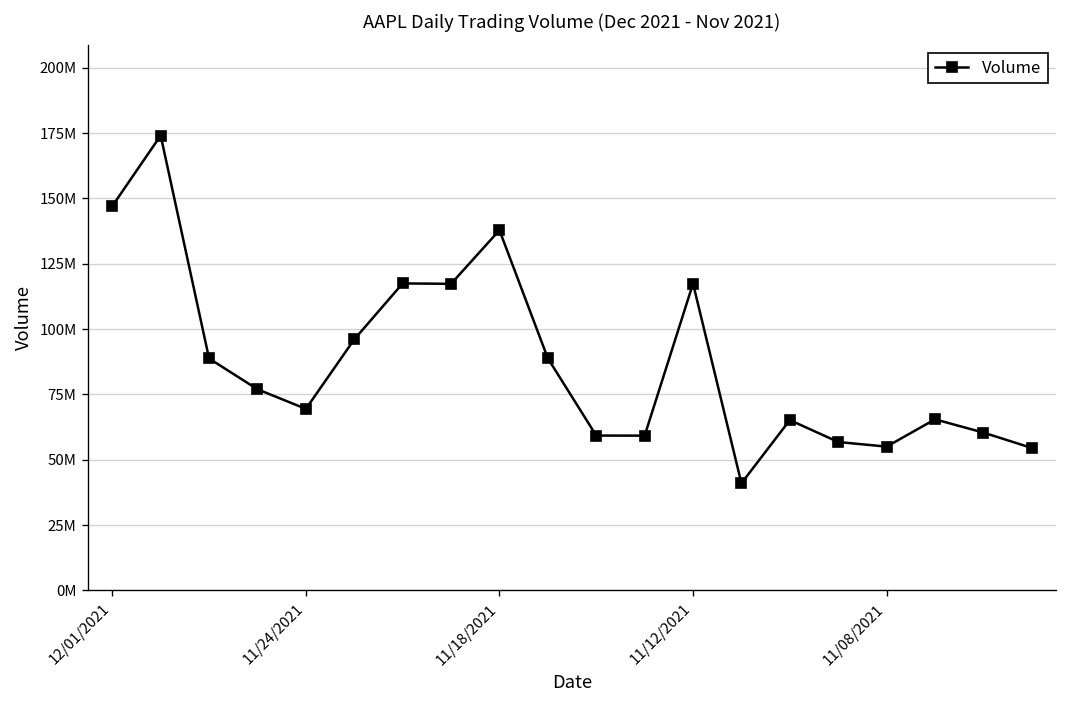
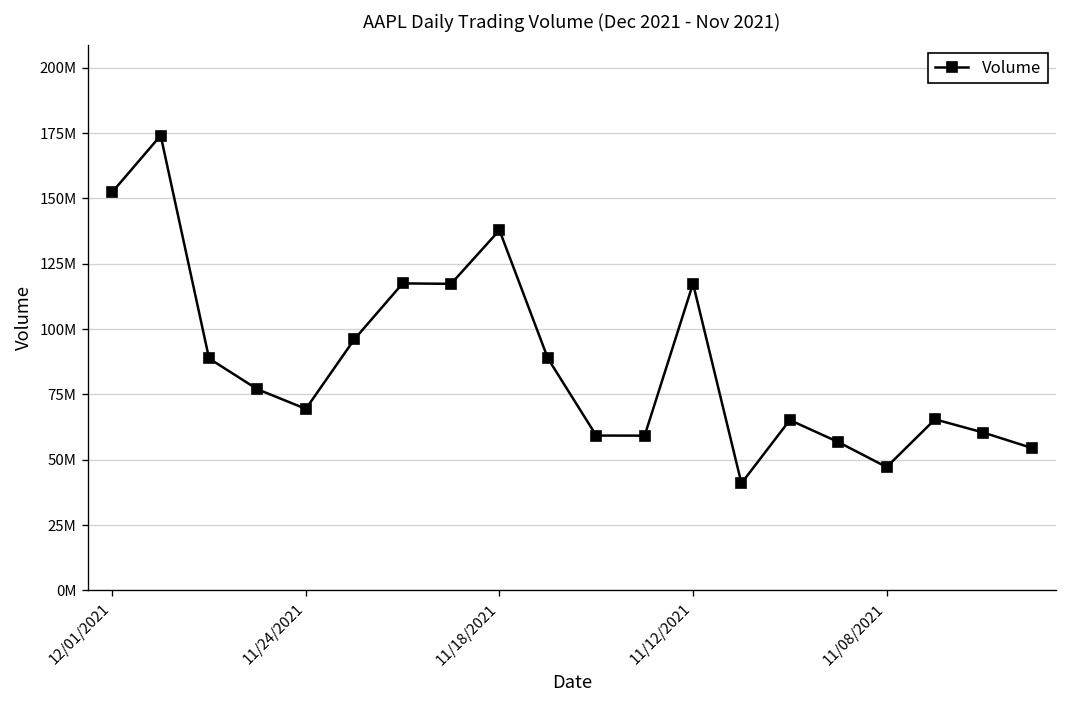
12/01/2021: 147000000 -> 152000000
11/08/2021: 55000000 -> 47000000
